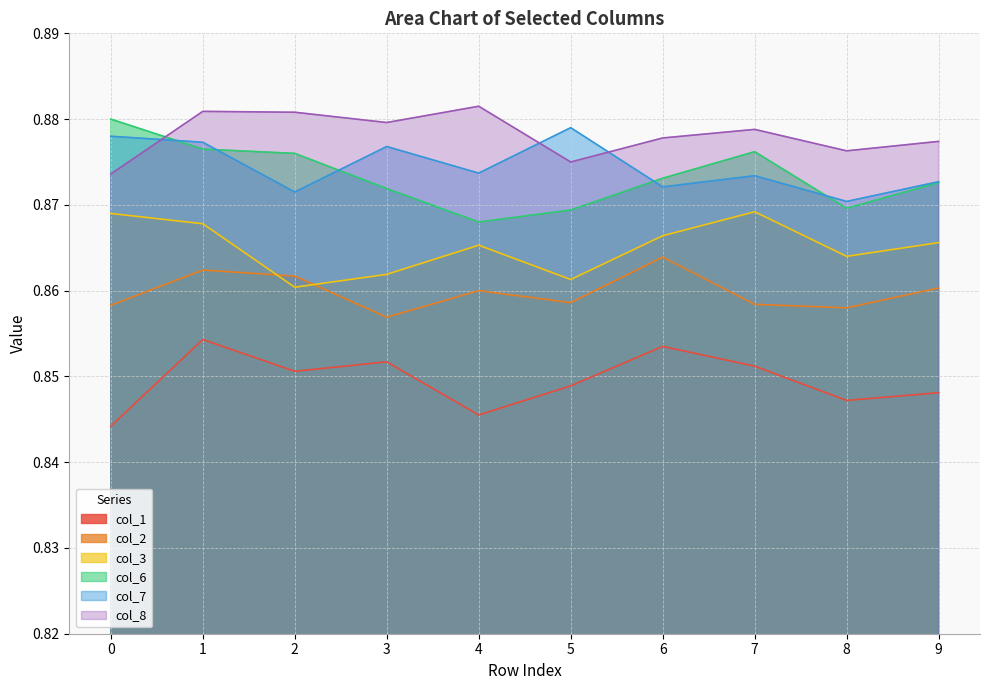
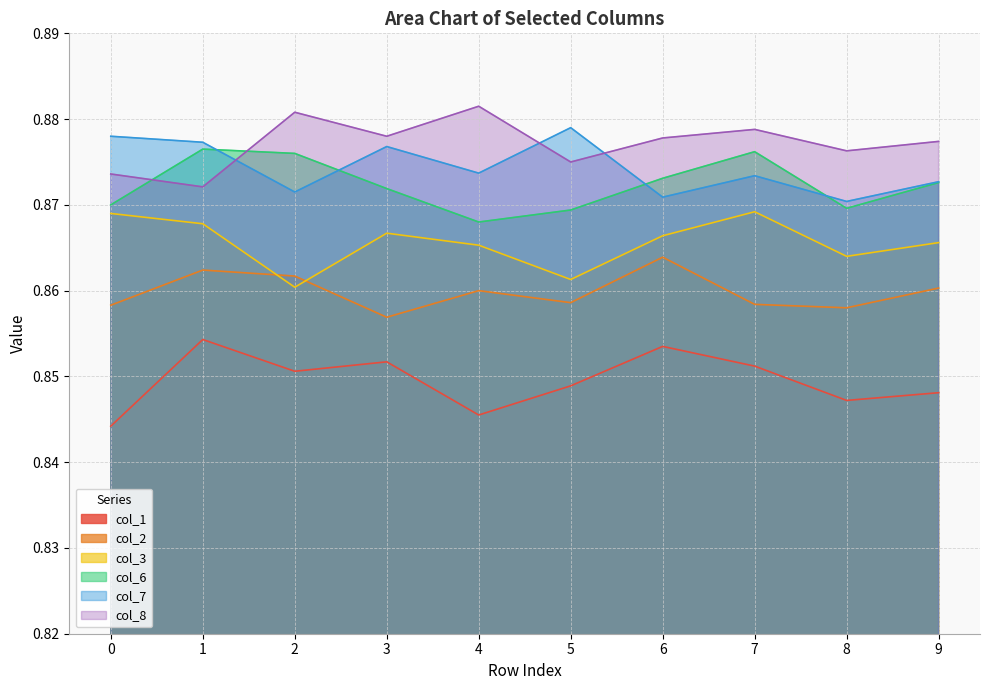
col_6, 0: 0.88 -> 0.87
col_8, 1: 0.881 -> 0.872
col_3, 3: 0.862 -> 0.867
col_8, 3: 0.880 -> 0.878
col_7, 6: 0.872 -> 0.871
